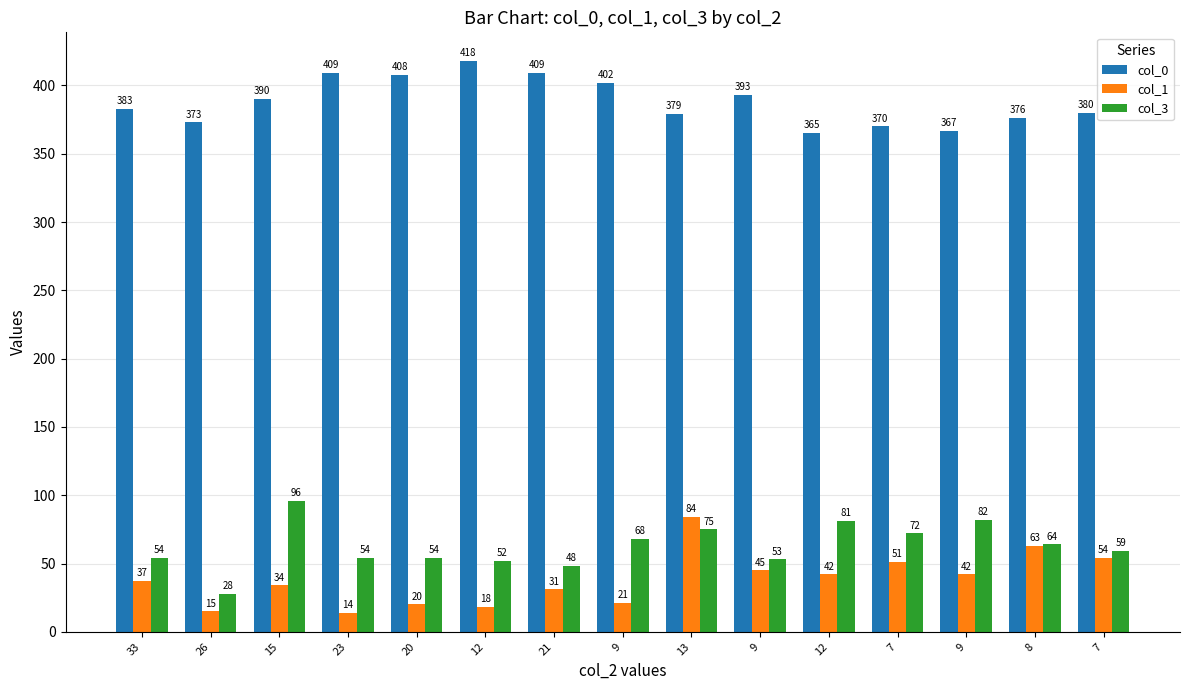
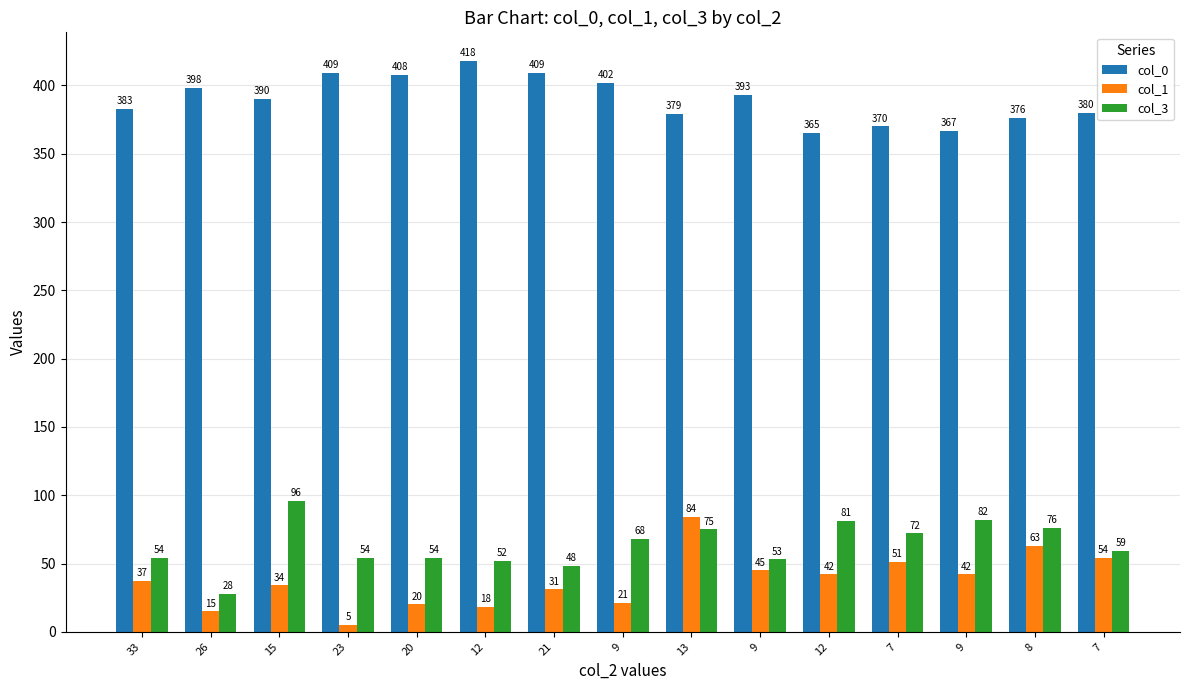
col_0, 26: 373 -> 398
col_1, 23: 14 -> 5
col_3, 8: 64 -> 76
